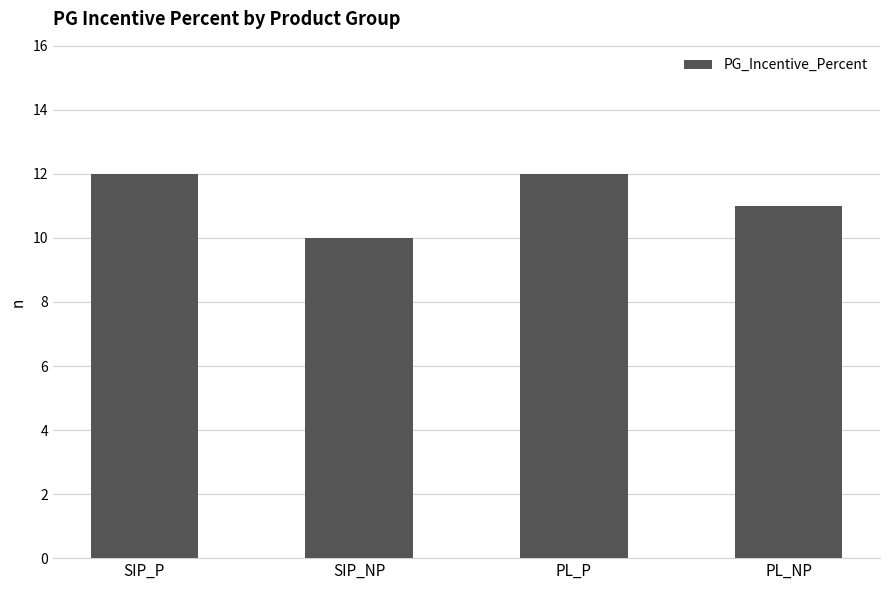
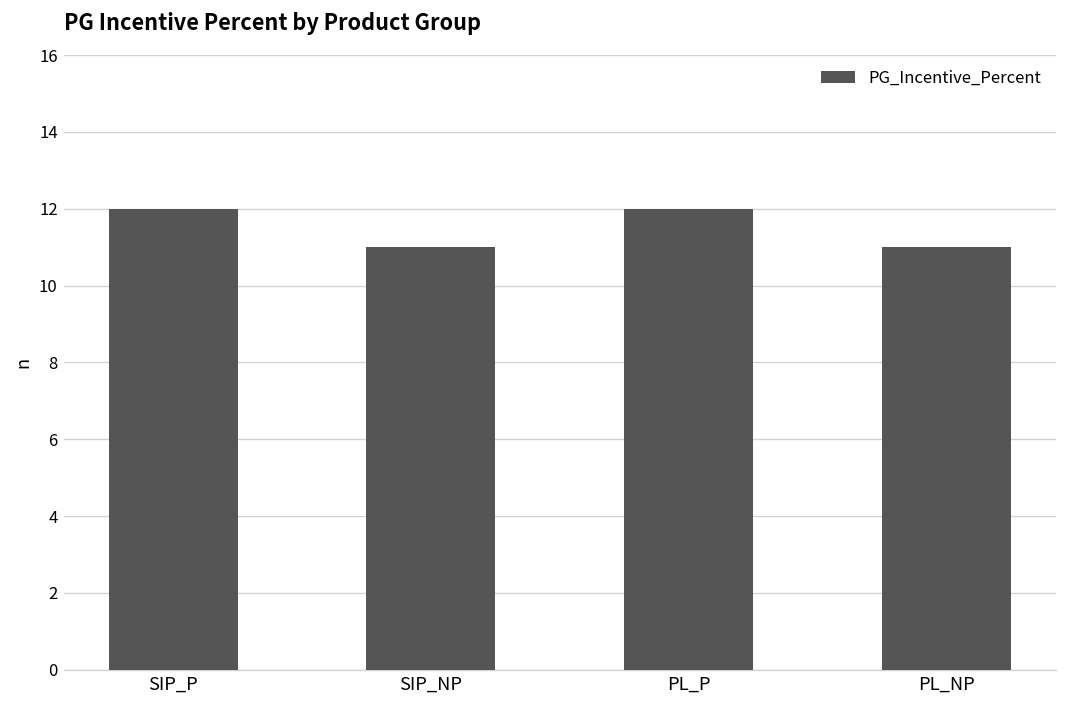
SIP_NP: 10 -> 11
